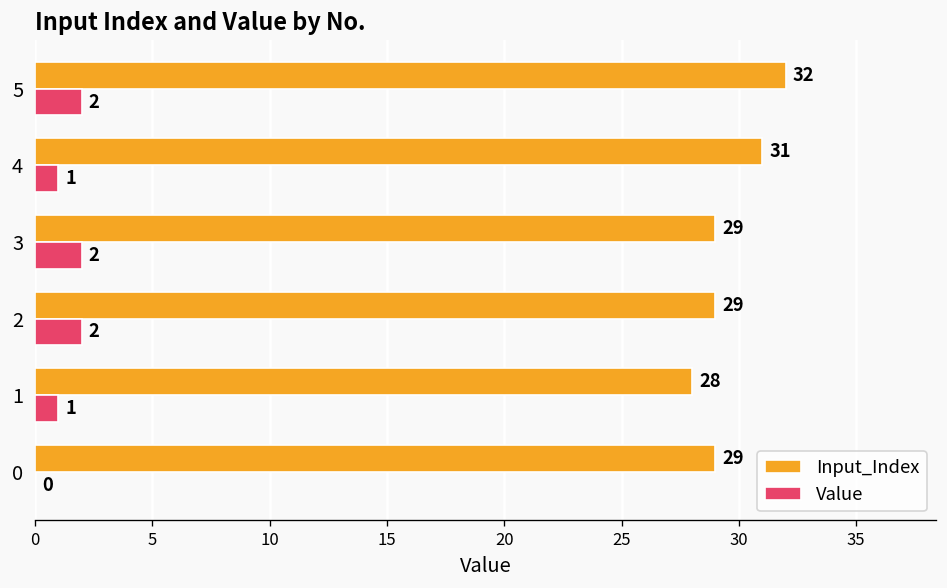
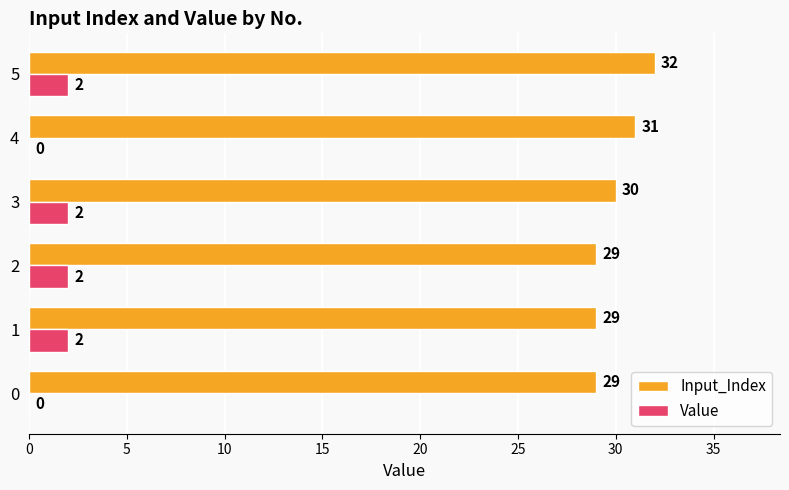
Value, 4: 1 -> 0
Input_Index, 3: 29 -> 30
Input_Index, 1: 28 -> 29
Value, 1: 1 -> 2
